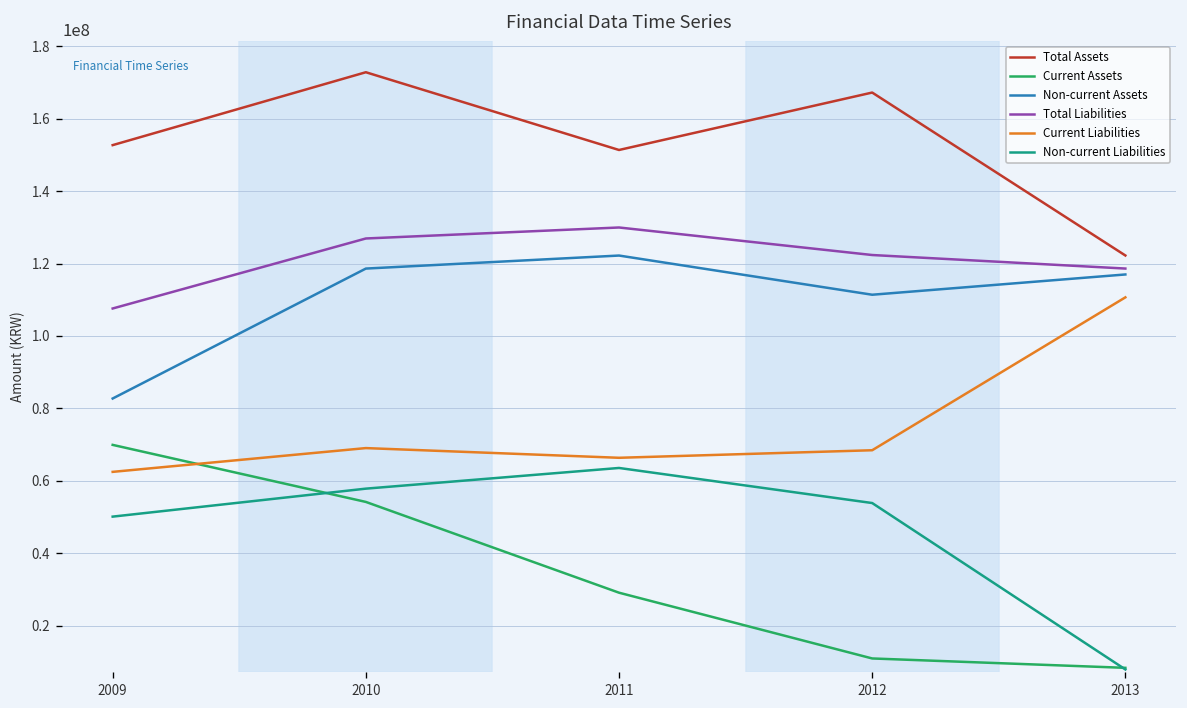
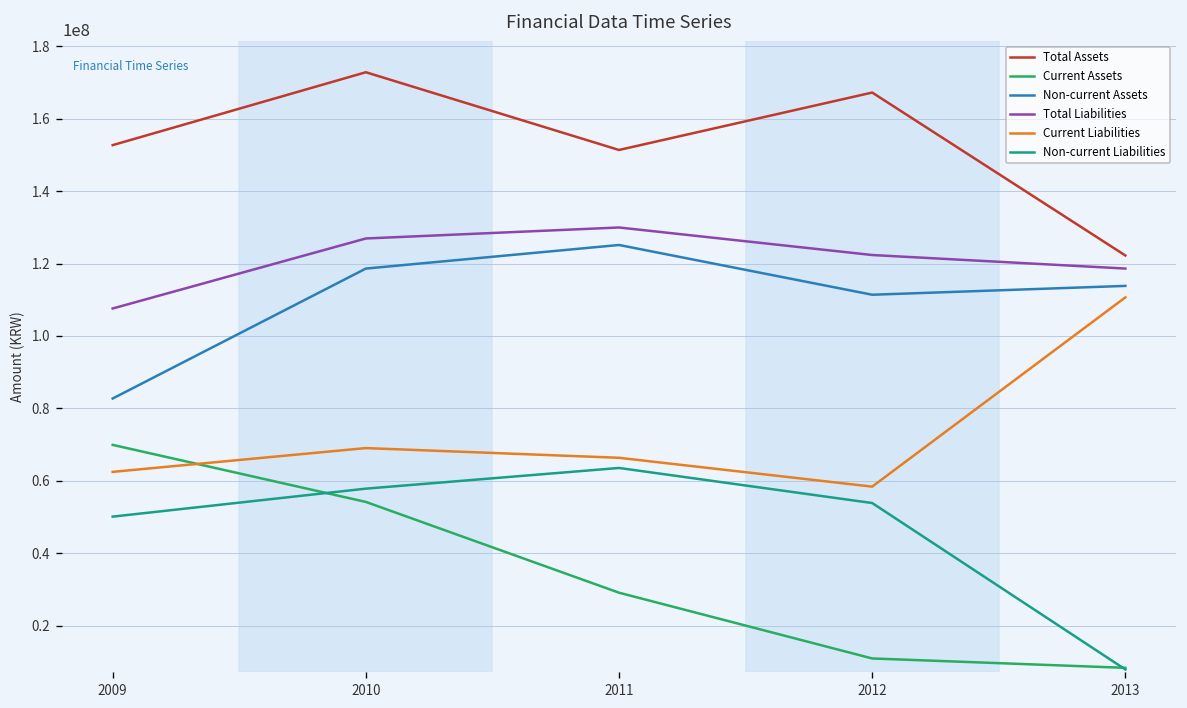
Non-current Assets, 2011: 122000000 -> 125000000
Current Liabilities, 2012: 68000000 -> 58000000
Non-current Assets, 2013: 117000000 -> 114000000
